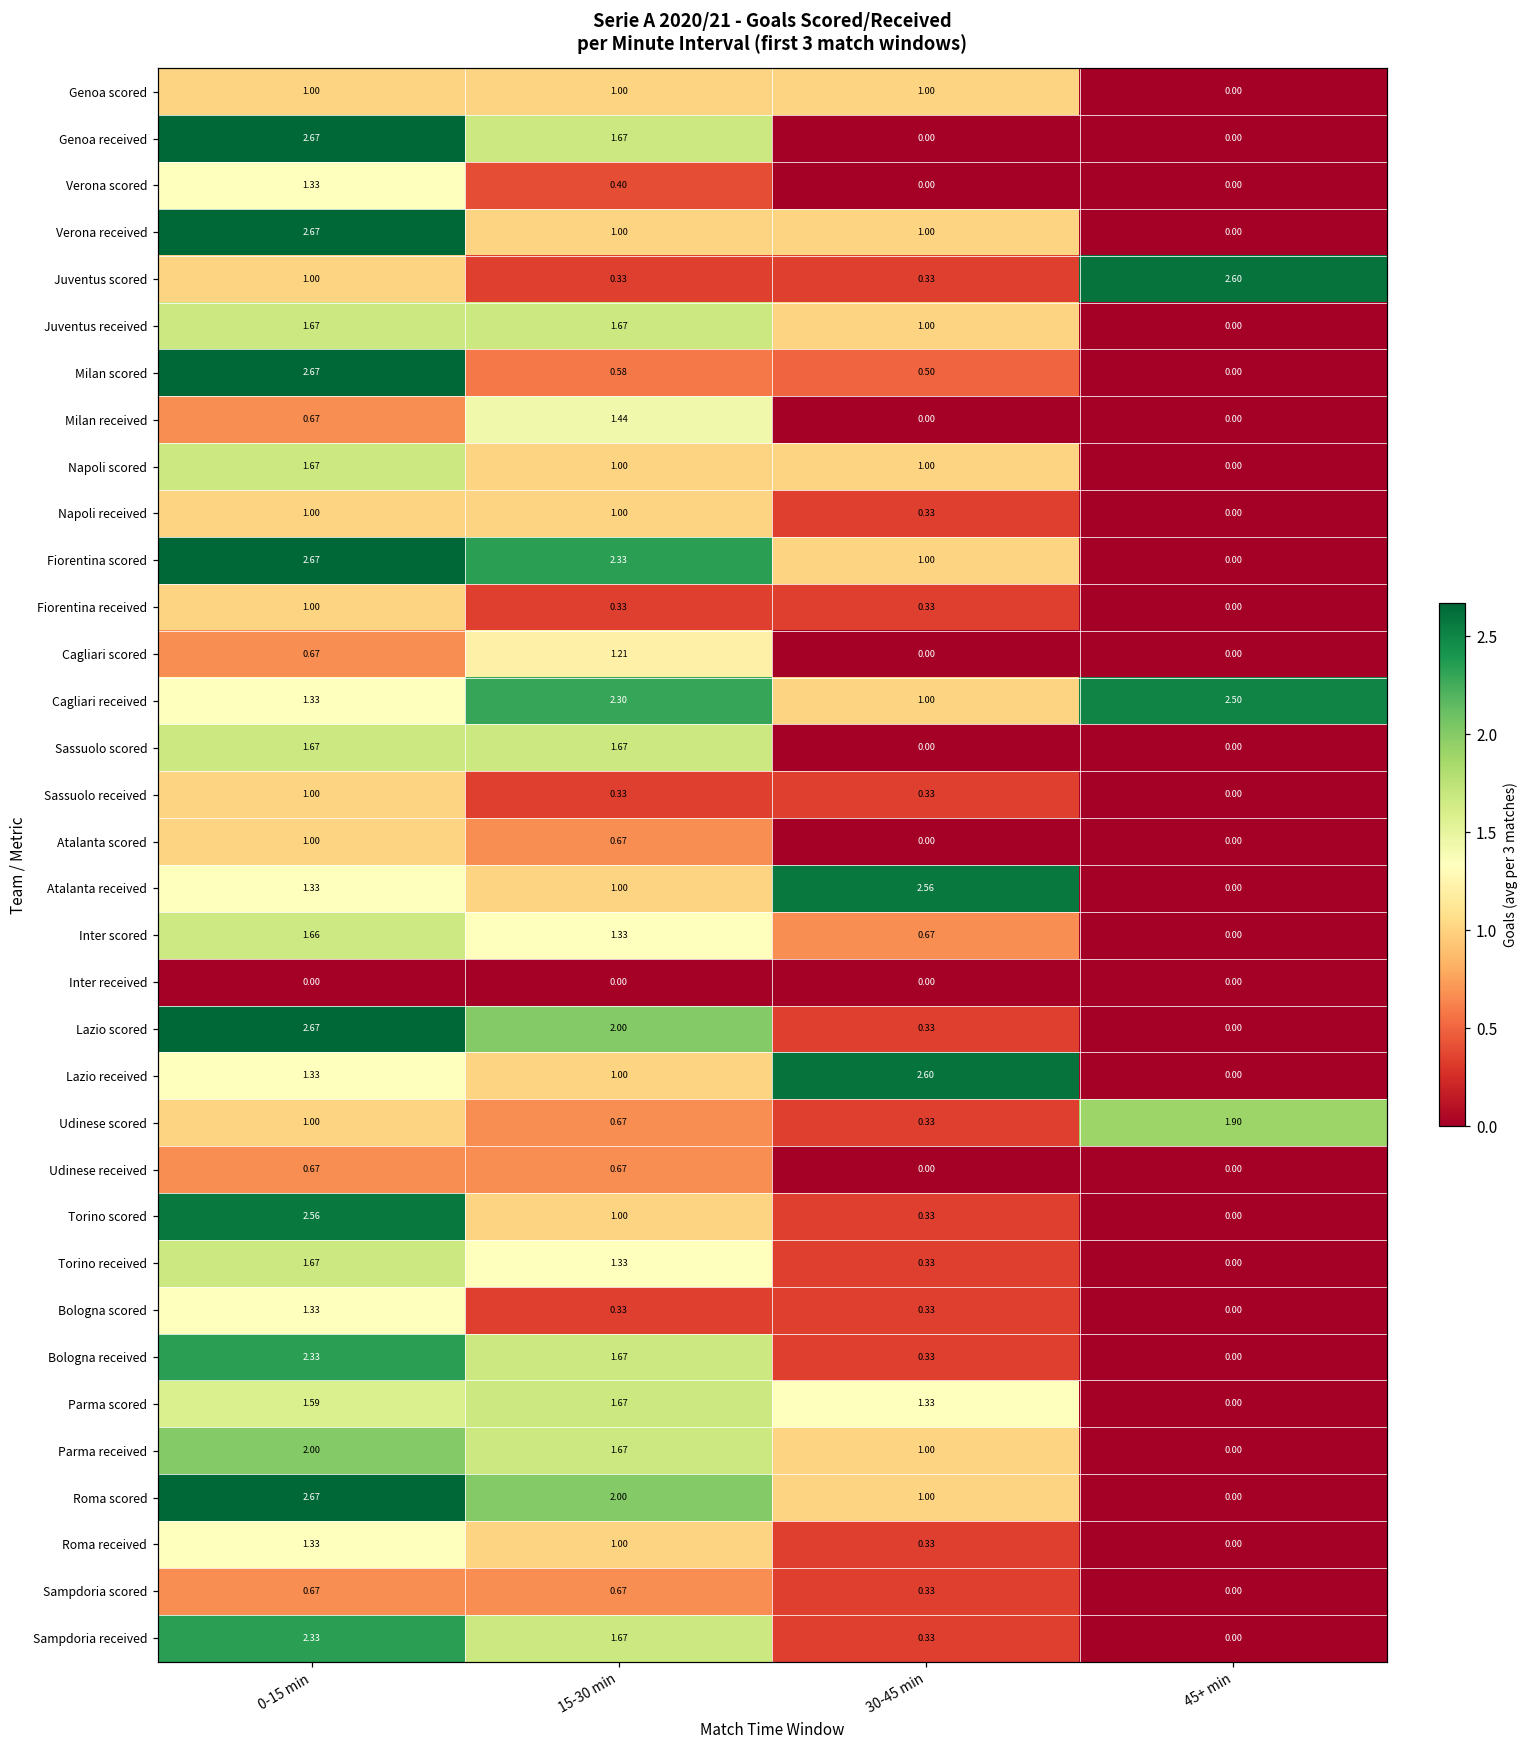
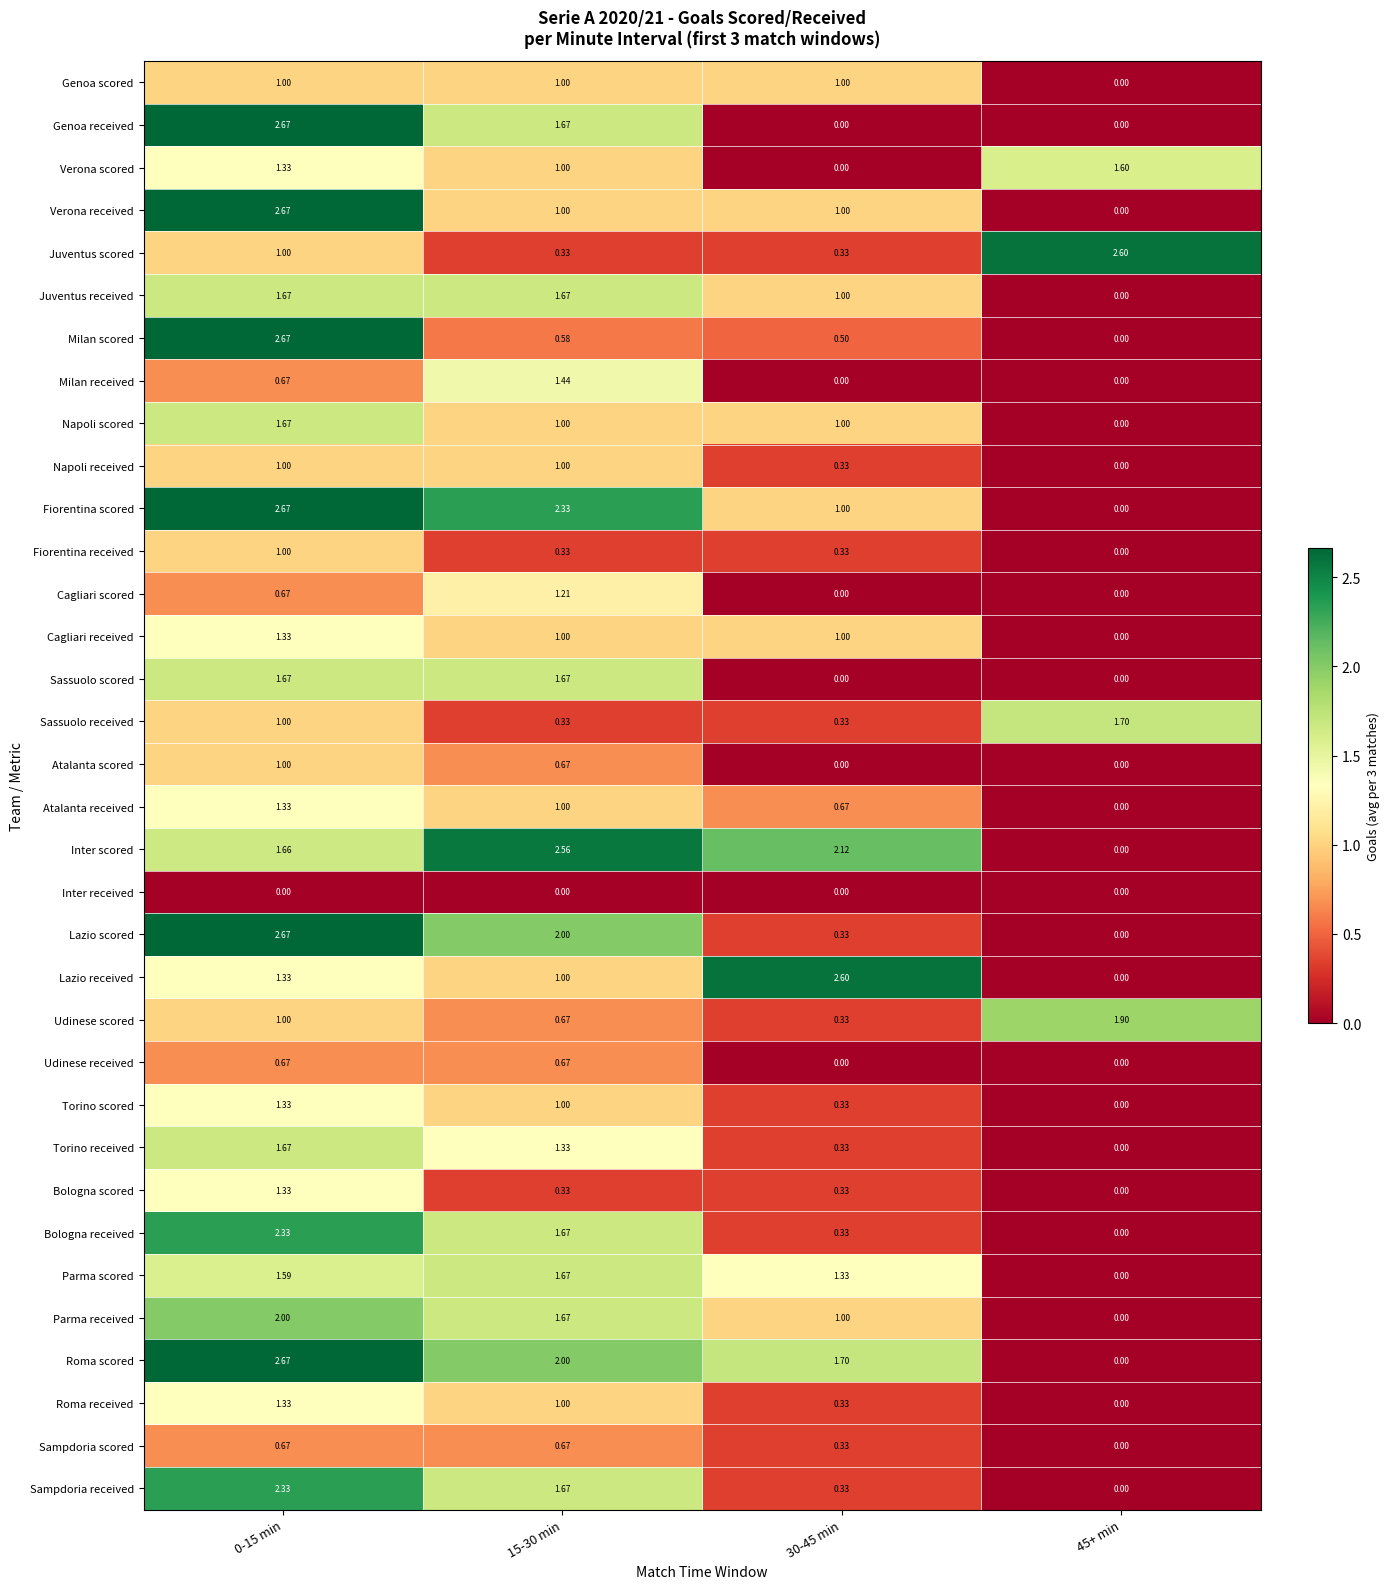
Verona scored, 15-30 min: 0.40 -> 1.00
Verona scored, 45+ min: 0.00 -> 1.60
Cagliari received, 15-30 min: 2.30 -> 1.00
Cagliari received, 45+ min: 2.50 -> 0.00
Sassuolo received, 45+ min: 0.00 -> 1.70
Atalanta received, 30-45 min: 2.56 -> 0.67
Inter scored, 15-30 min: 1.33 -> 2.56
Inter scored, 30-45 min: 0.67 -> 2.12
Torino scored, 0-15 min: 2.56 -> 1.33
Roma scored, 30-45 min: 1.00 -> 1.70
